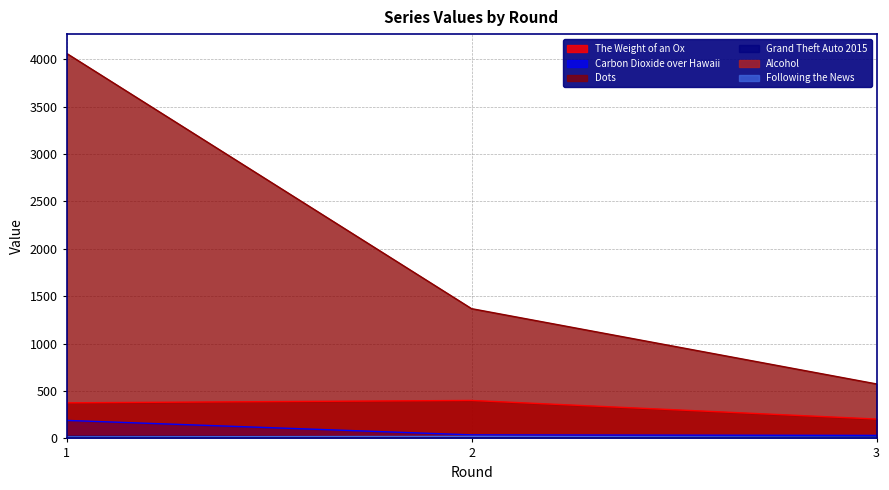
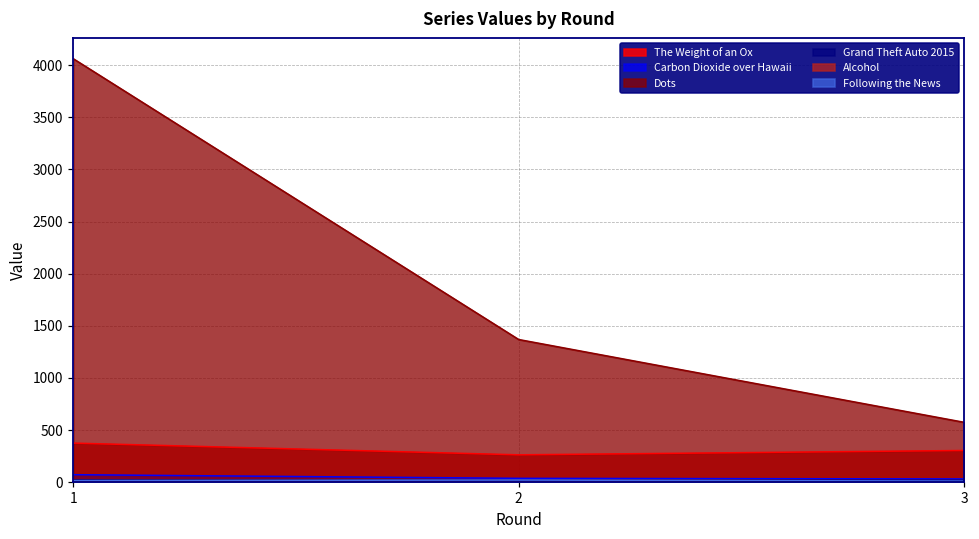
Carbon Dioxide over Hawaii, 1: 200 -> 100
The Weight of an Ox, 2: 400 -> 300
The Weight of an Ox, 3: 200 -> 300
